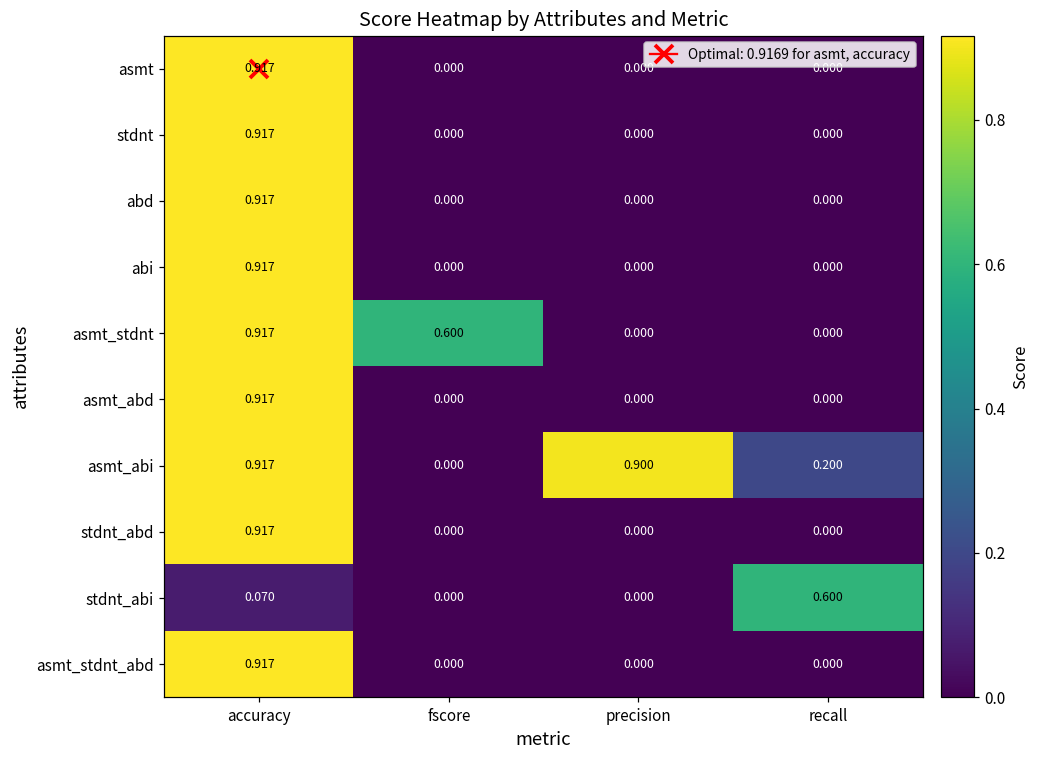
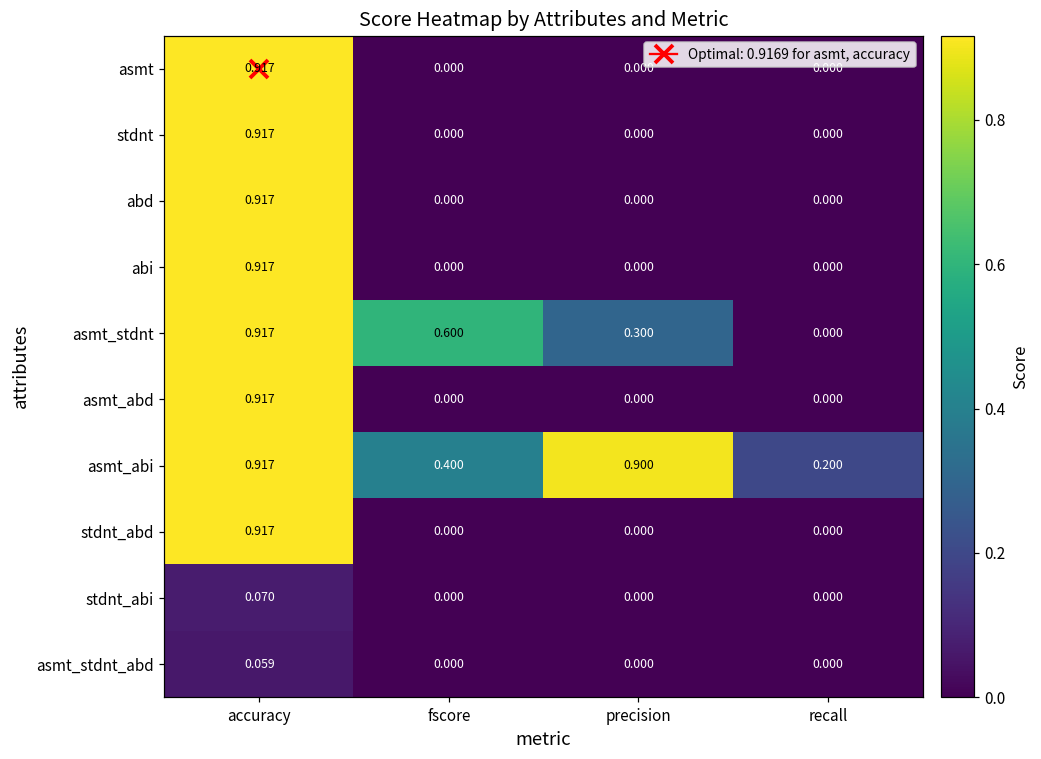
asmt_stdnt, precision: 0.000 -> 0.300
asmt_abi, fscore: 0.000 -> 0.400
stdnt_abi, recall: 0.600 -> 0.000
asmt_stdnt_abd, accuracy: 0.917 -> 0.059
